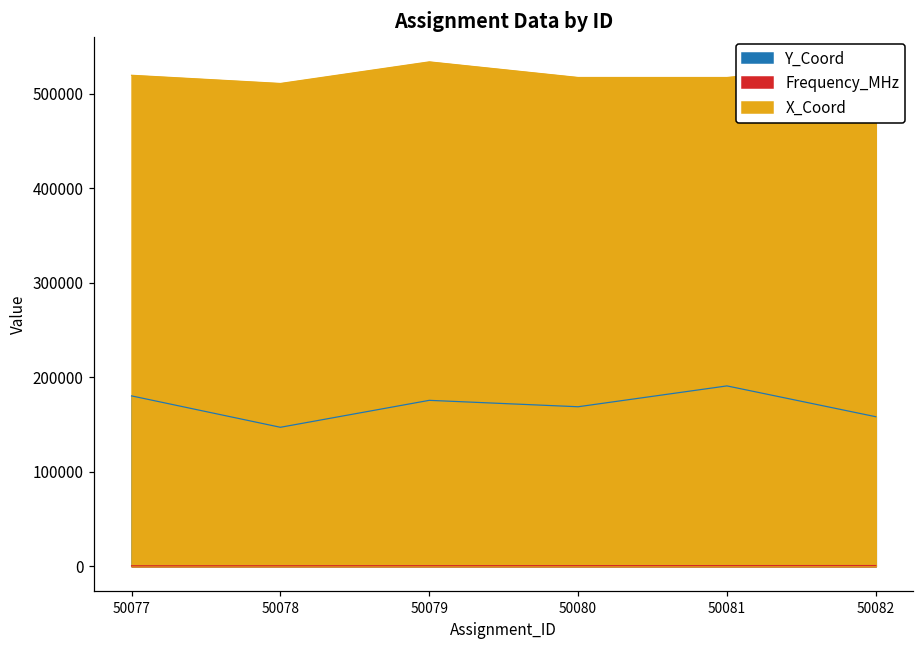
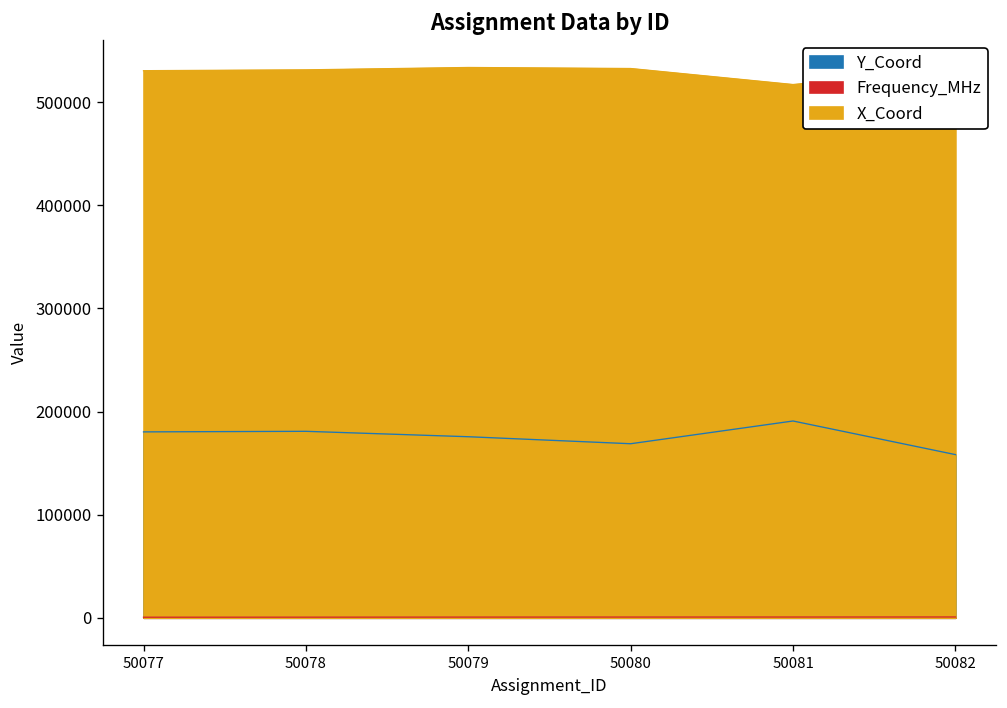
X_Coord, 50077: 520000 -> 530000
Y_Coord, 50078: 150000 -> 180000
X_Coord, 50078: 510000 -> 530000
X_Coord, 50080: 520000 -> 530000
